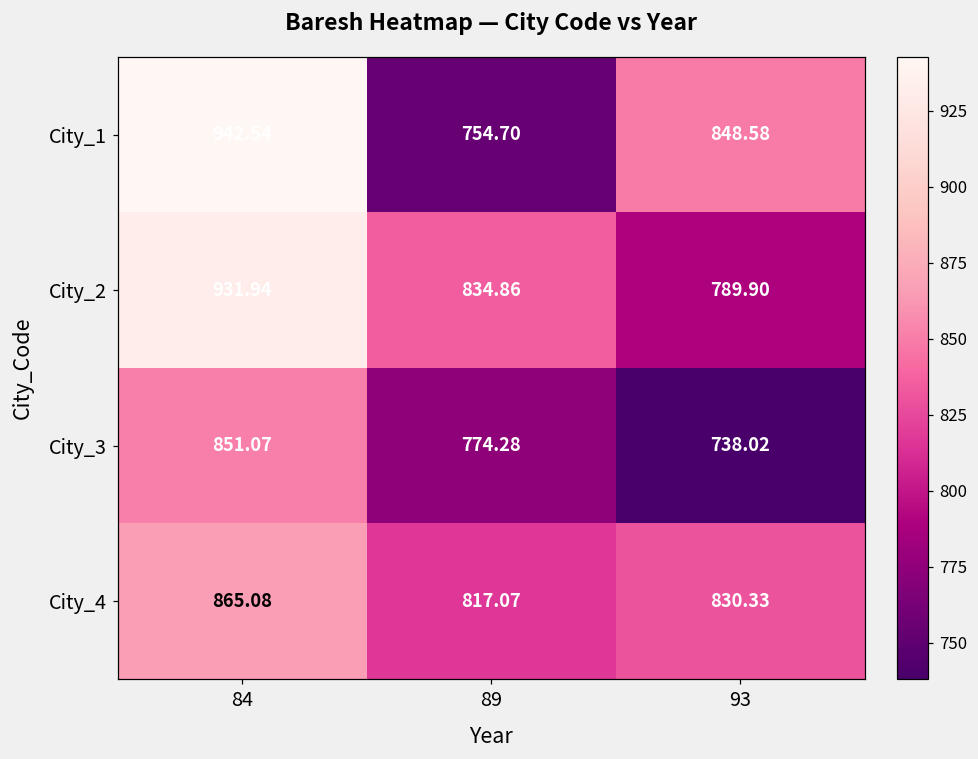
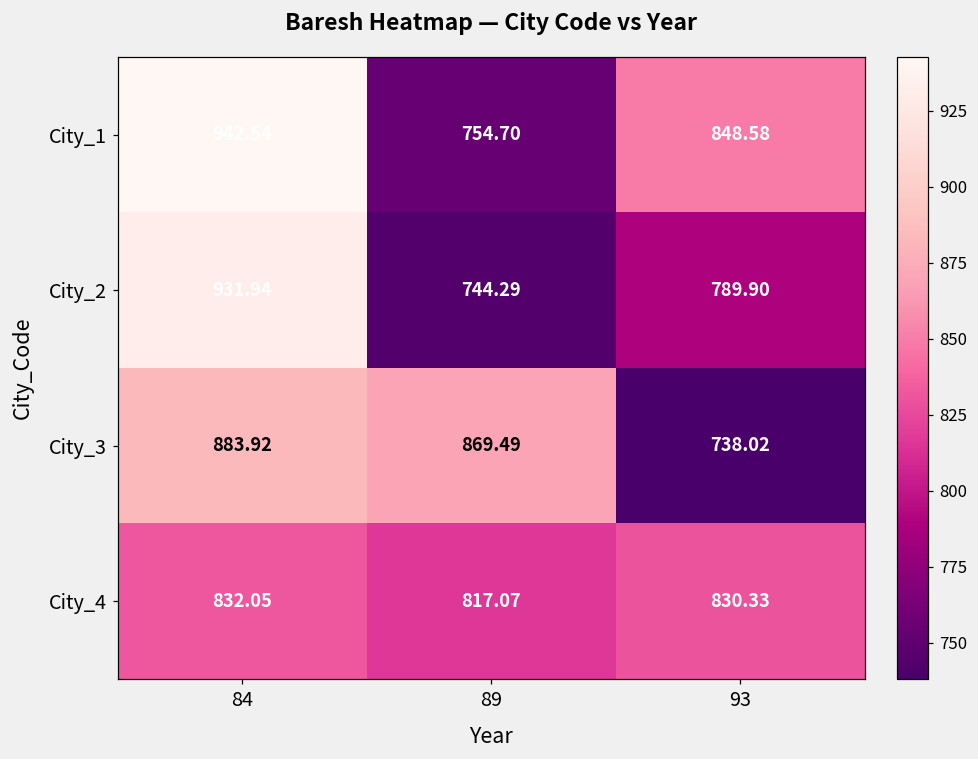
City_2, 89: 834.86 -> 744.29
City_3, 84: 851.07 -> 883.92
City_3, 89: 774.28 -> 869.49
City_4, 84: 865.08 -> 832.05
